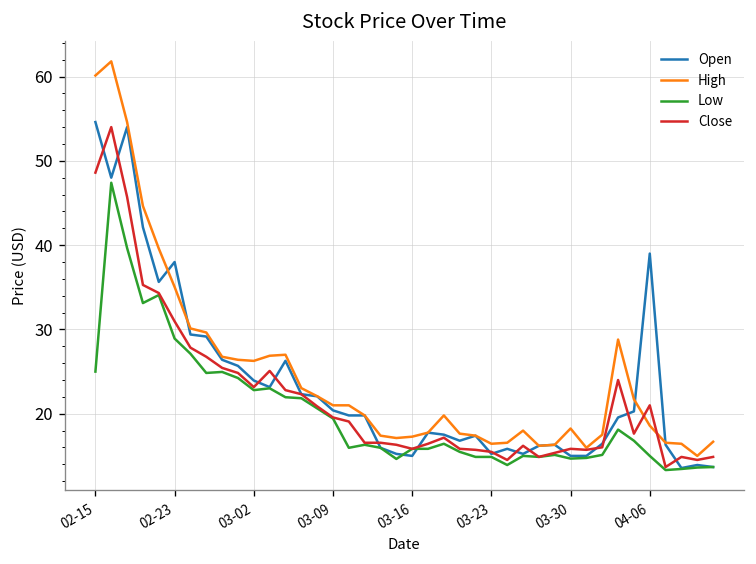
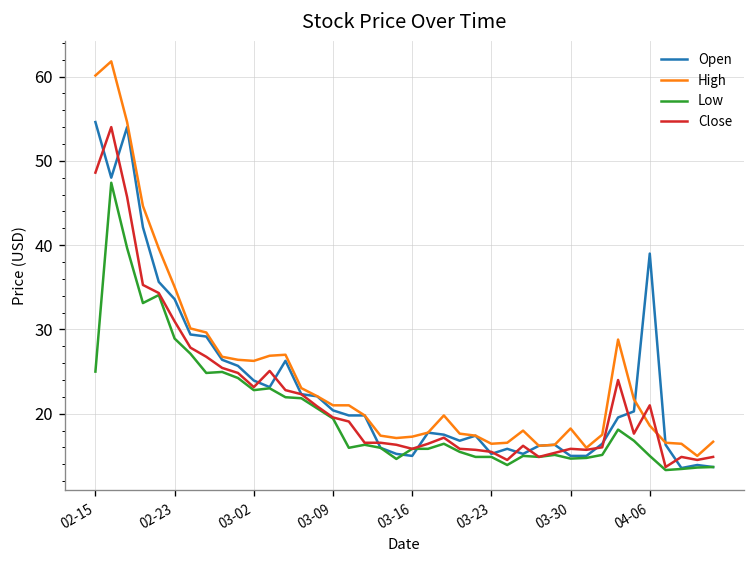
Open, 02-23: 38 -> 34
